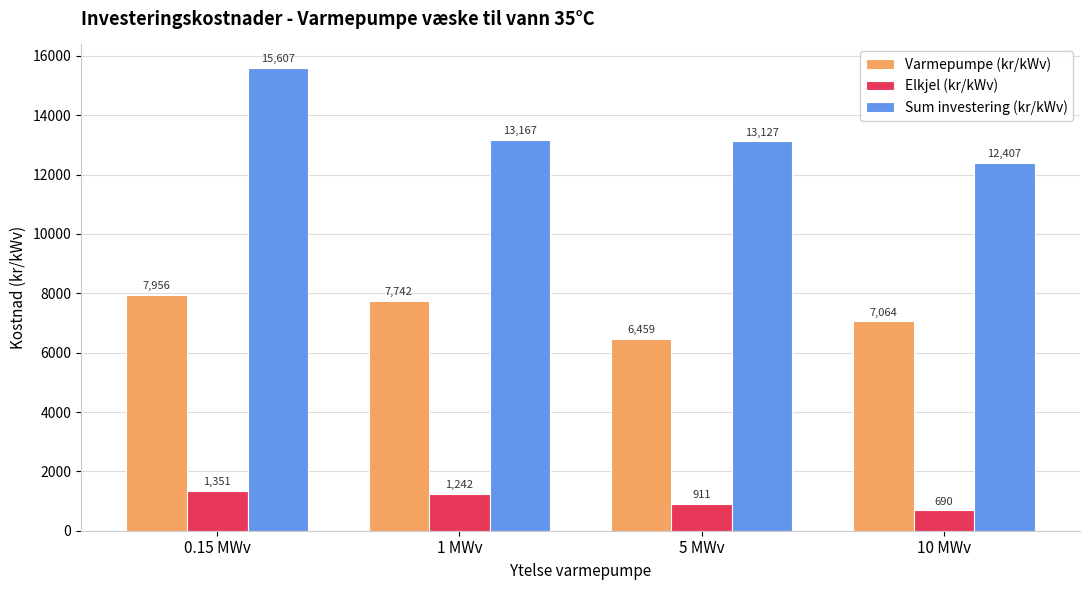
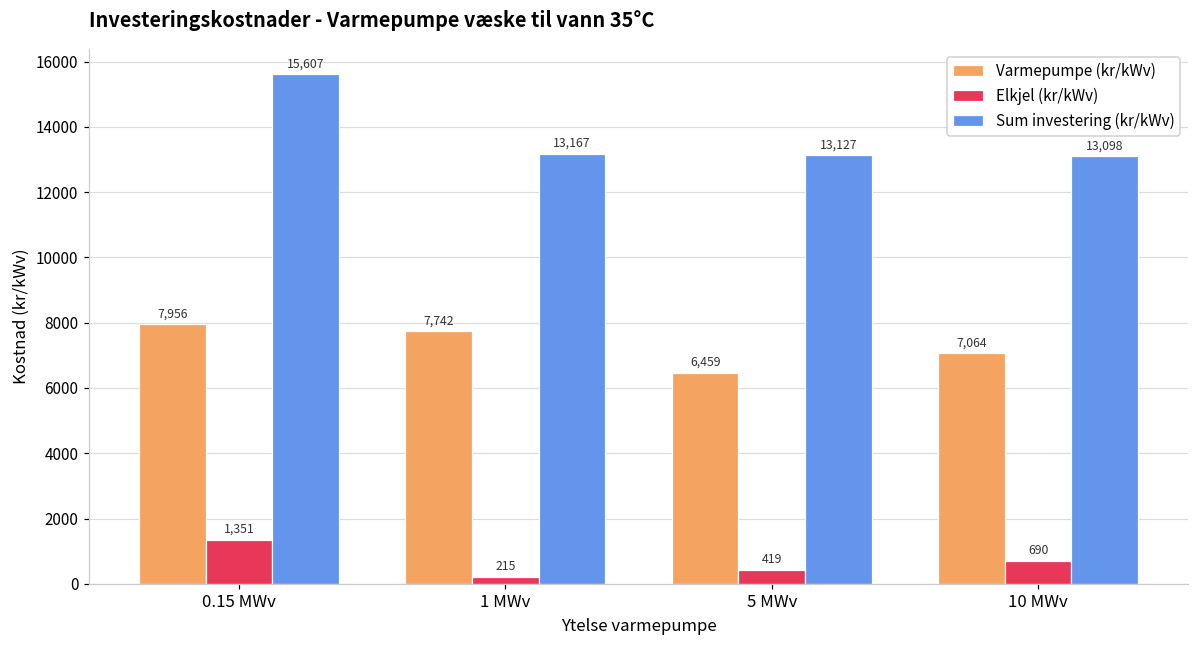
Elkjel (kr/kWv), 1 MWv: 1,242 -> 215
Elkjel (kr/kWv), 5 MWv: 911 -> 419
Sum investering (kr/kWv), 10 MWv: 12,407 -> 13,098
